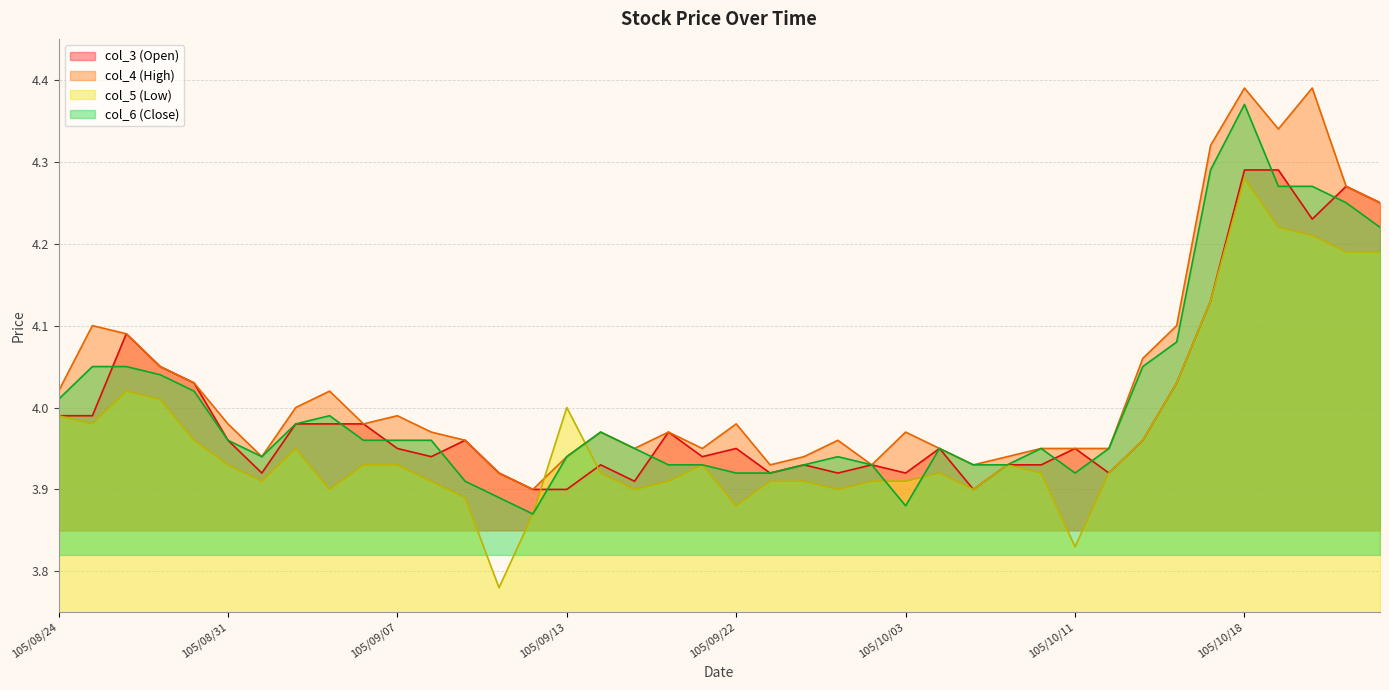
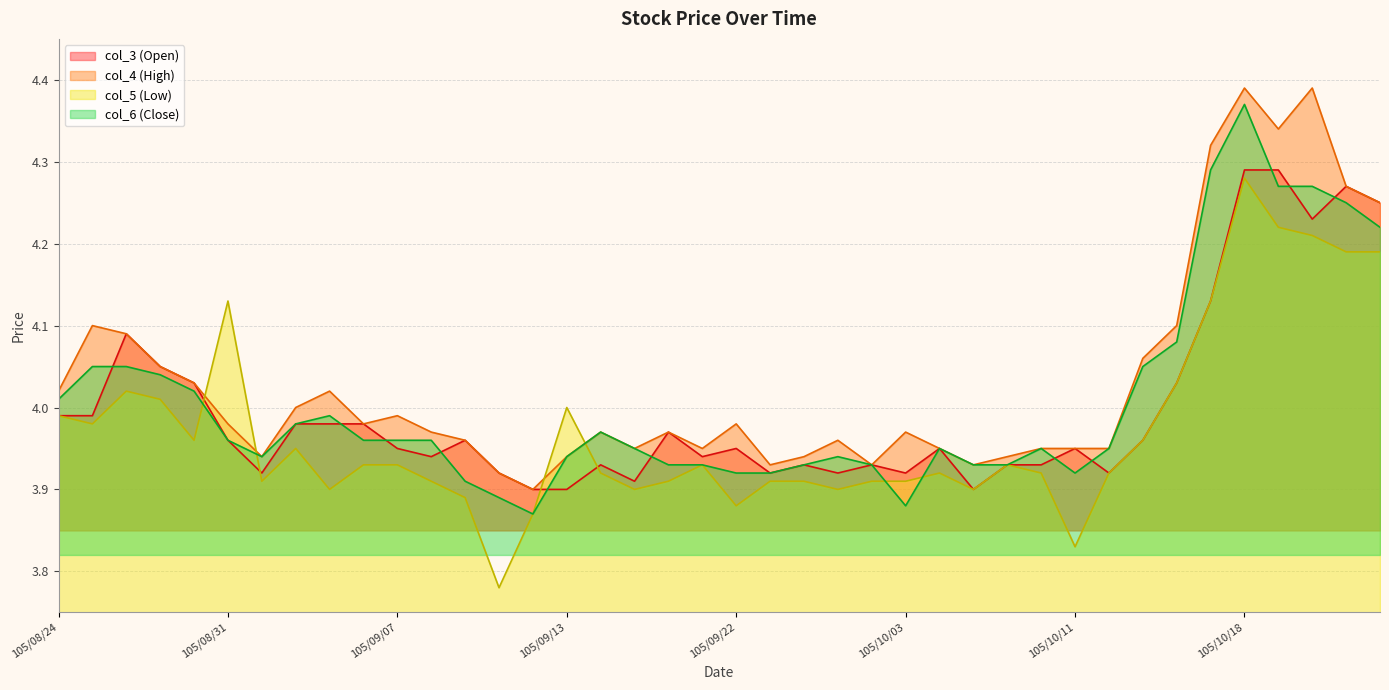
col_5 (Low), 105/08/31: 3.93 -> 4.13
